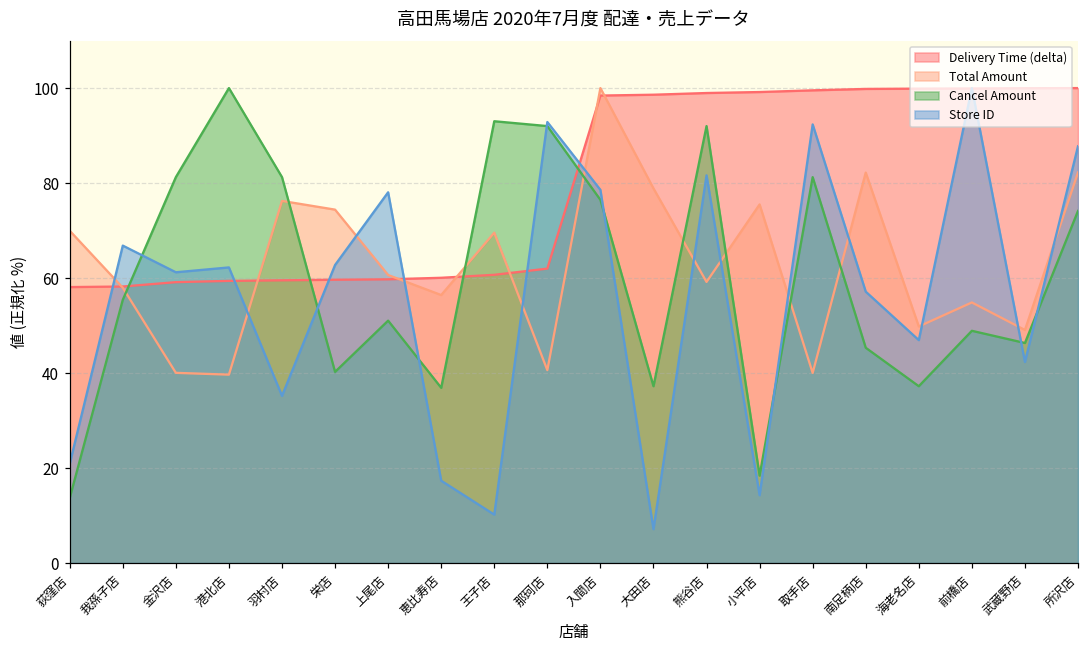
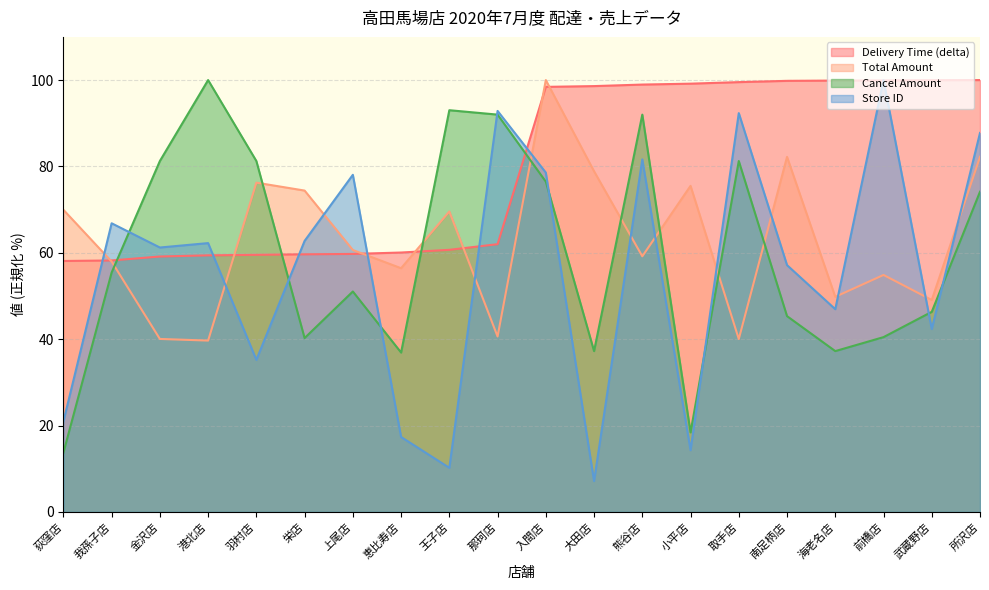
Cancel Amount, 前橋店: 49 -> 40
